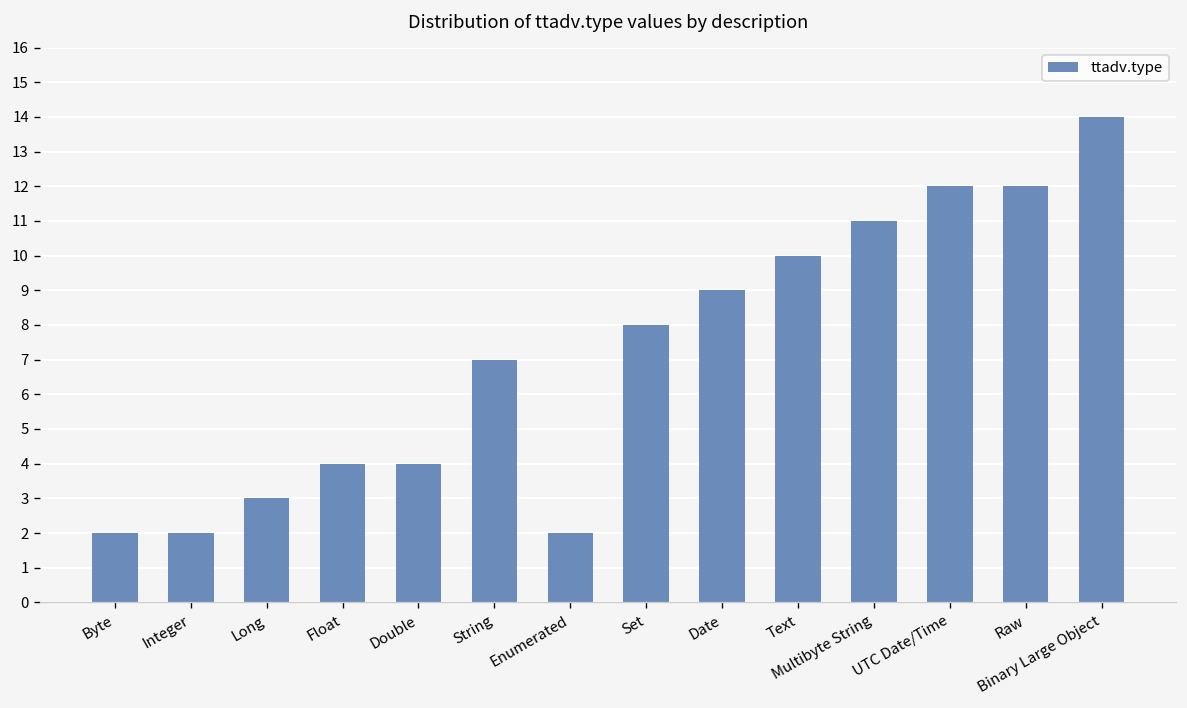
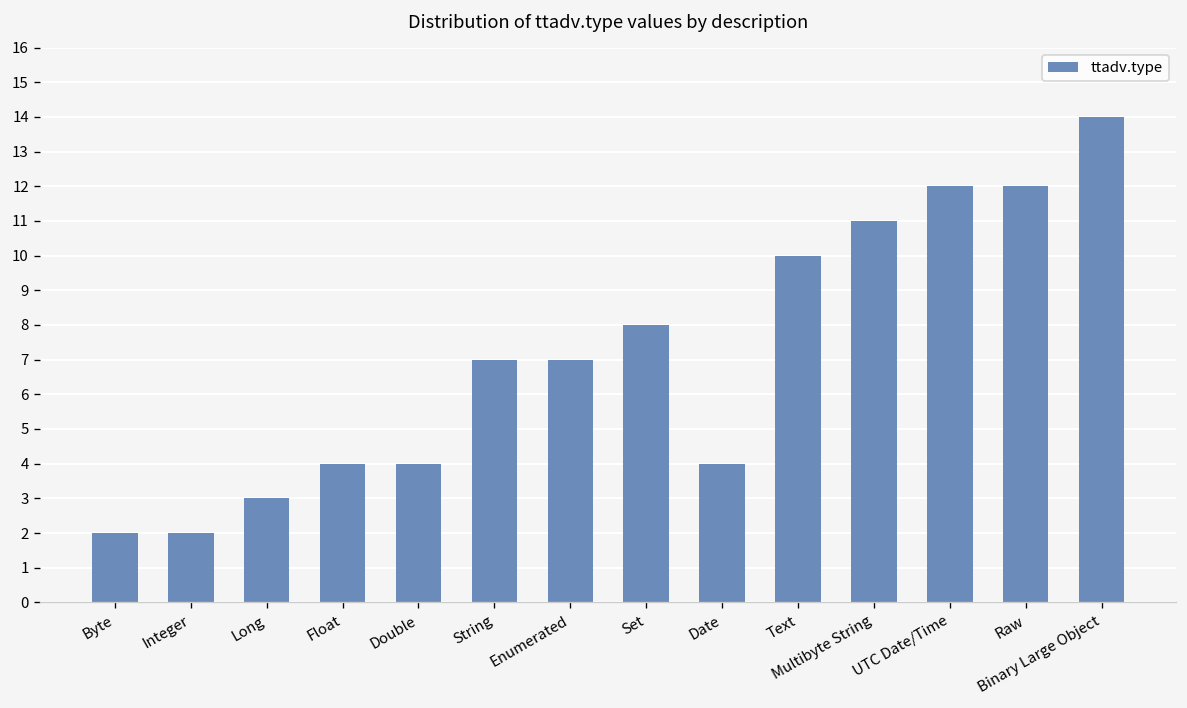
Enumerated: 2 -> 7
Date: 9 -> 4
